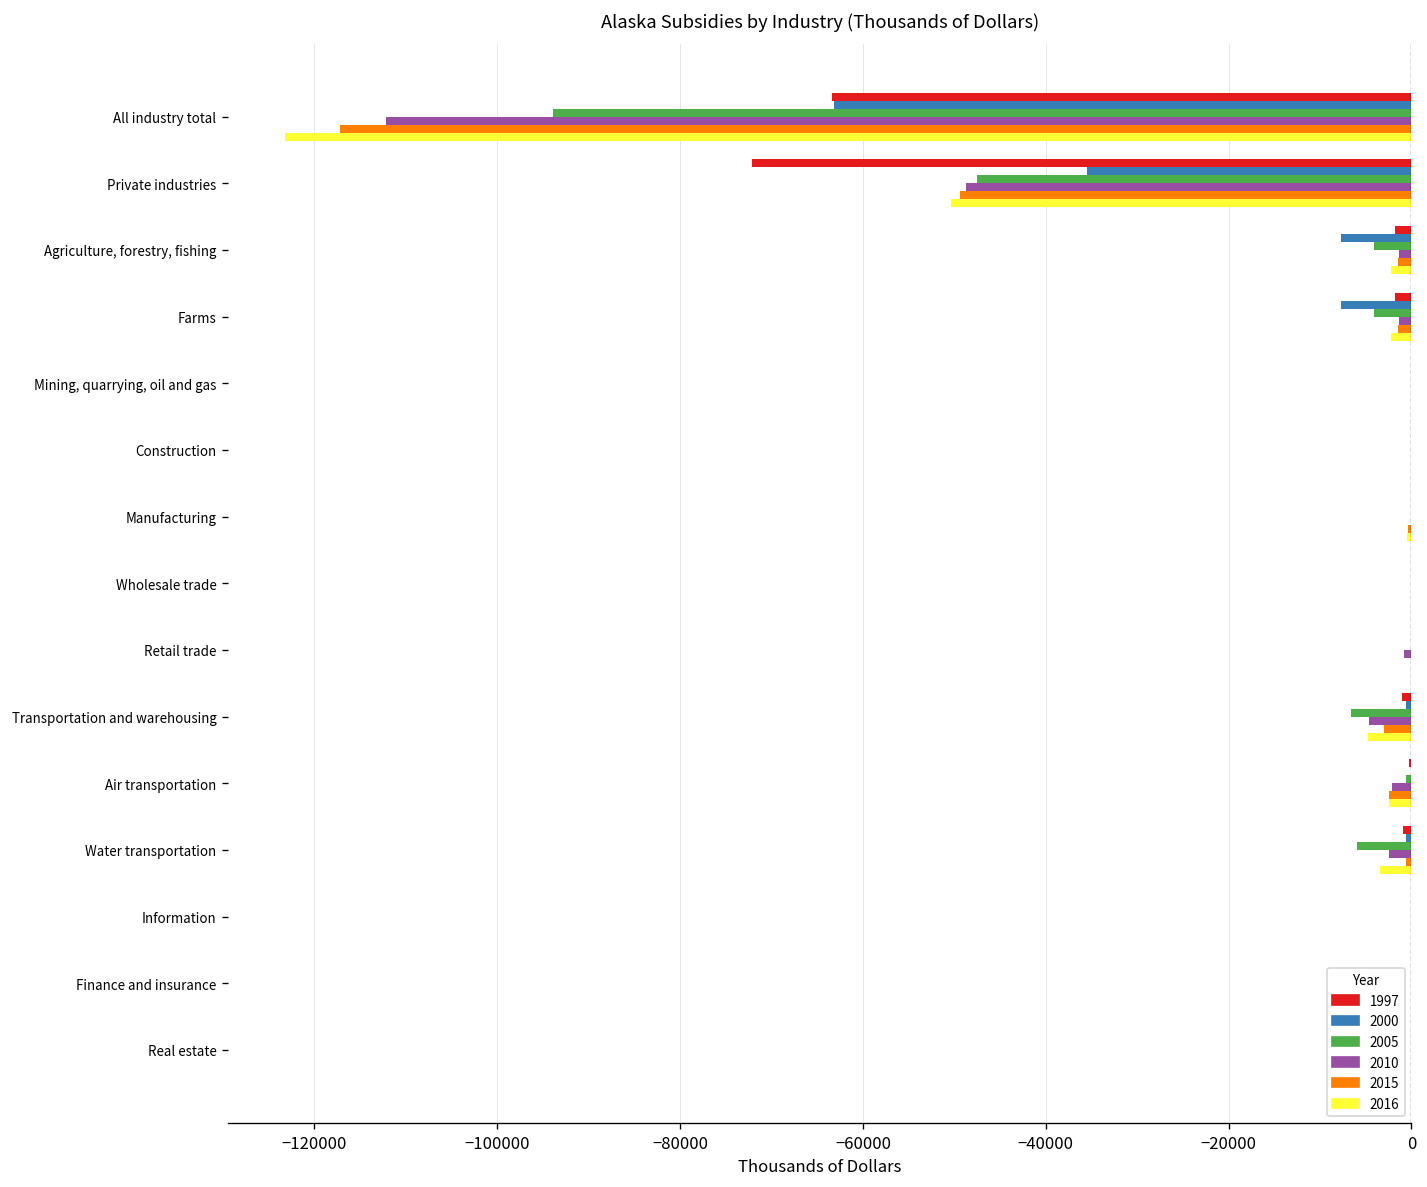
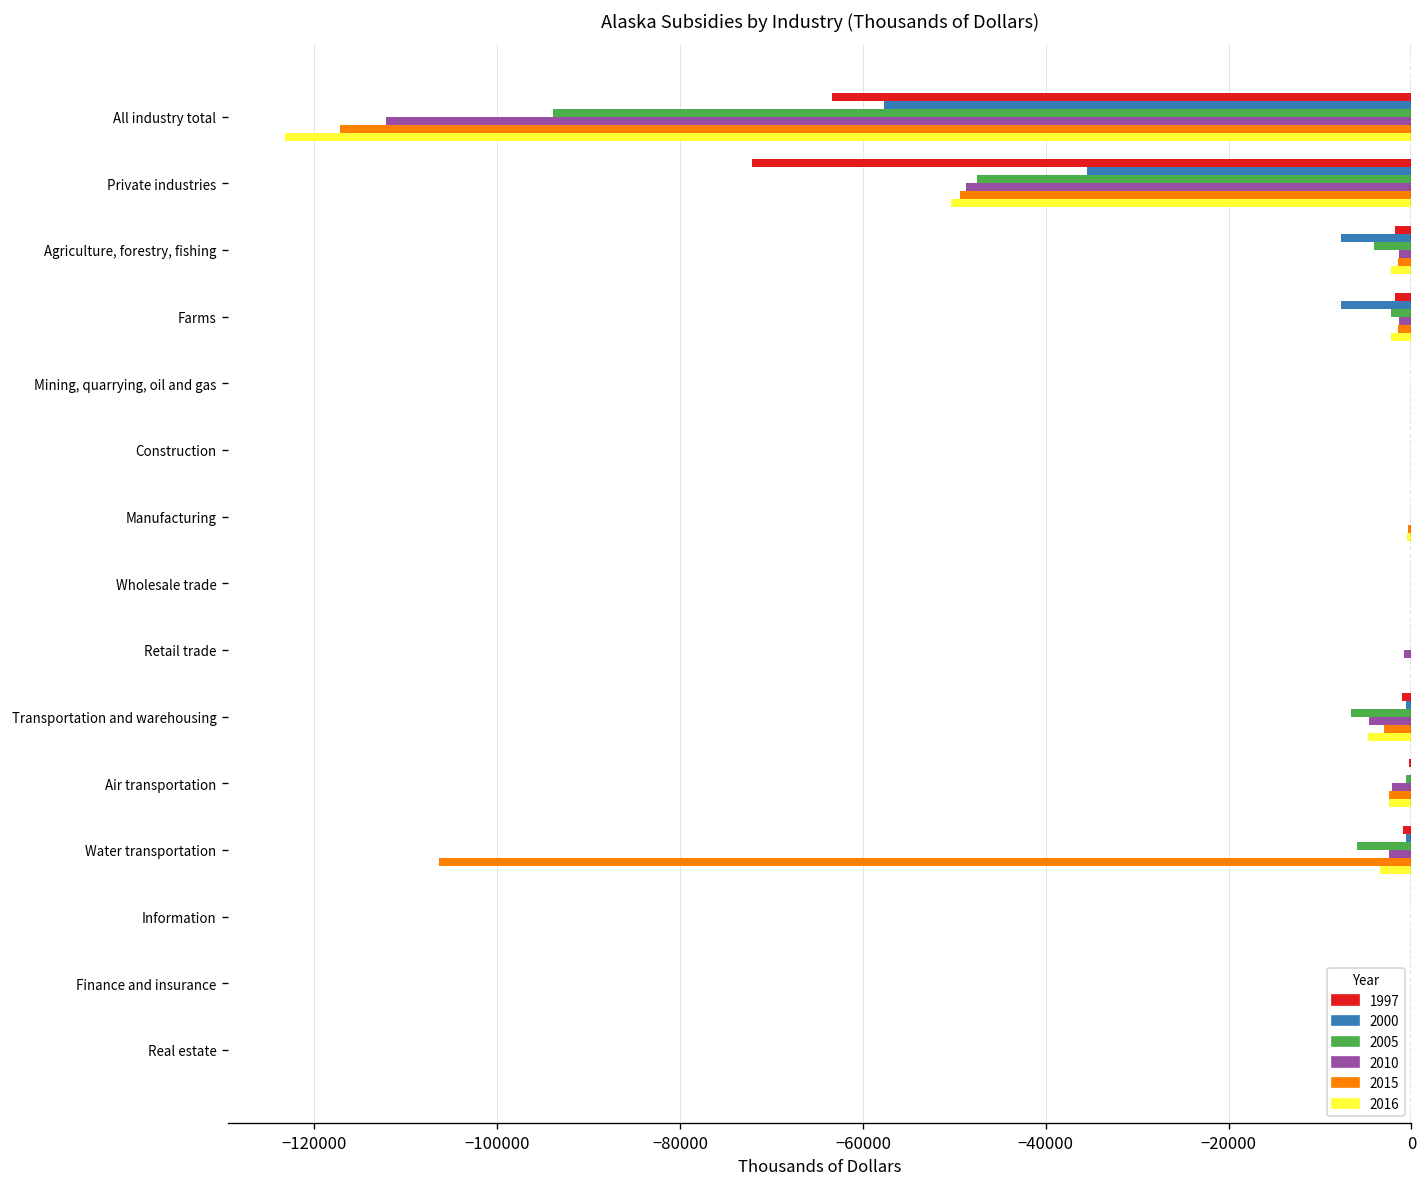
2000, All industry total: -63000 -> -58000
2005, Farms: -4000 -> -2000
2015, Water transportation: -1000 -> -106000
